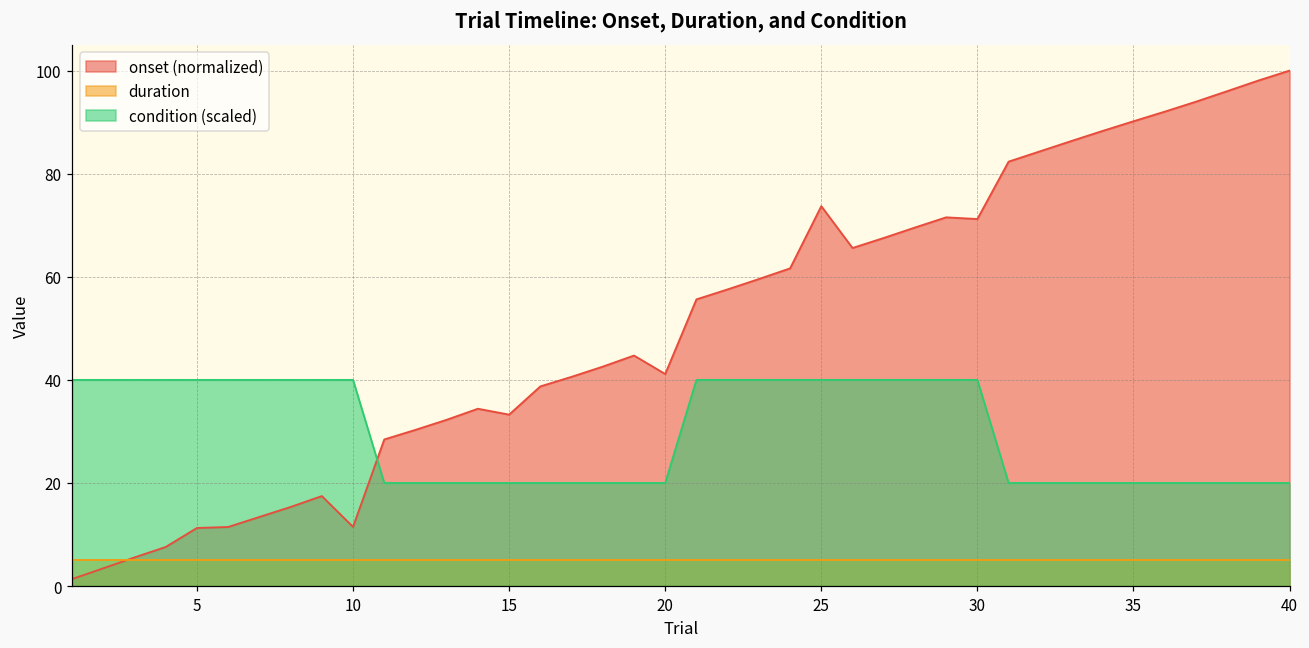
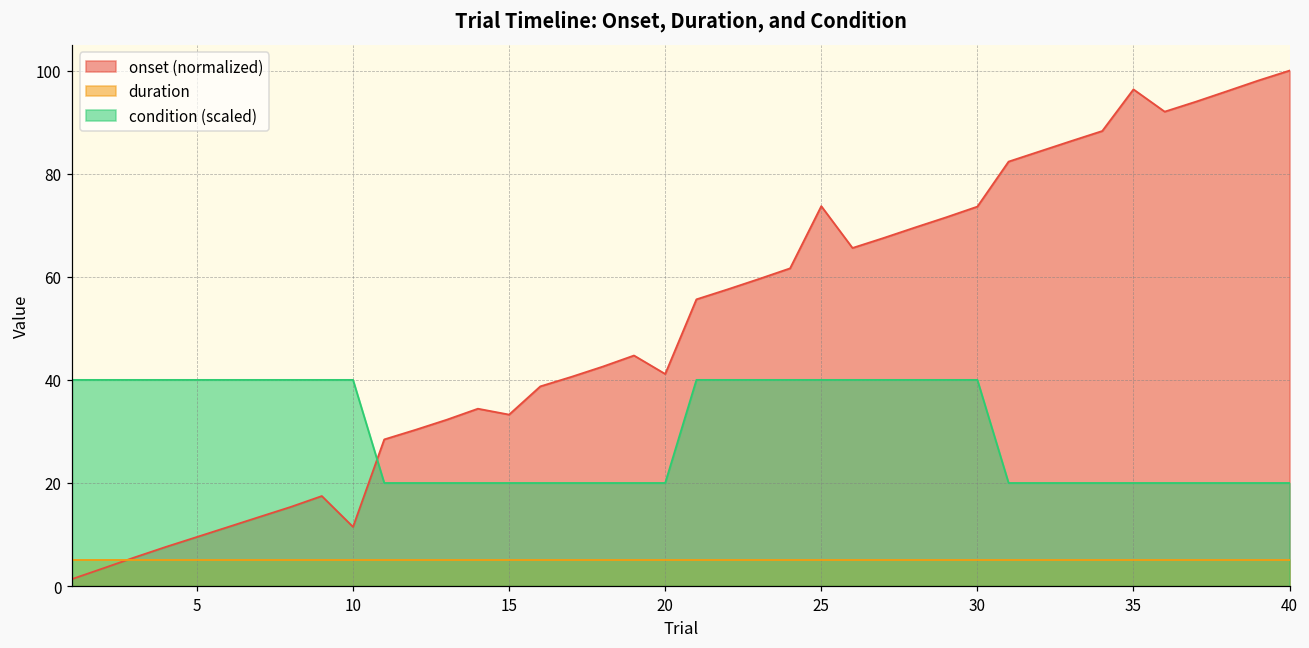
onset (normalized), 5: 11 -> 10
onset (normalized), 30: 71 -> 74
onset (normalized), 35: 90 -> 96
